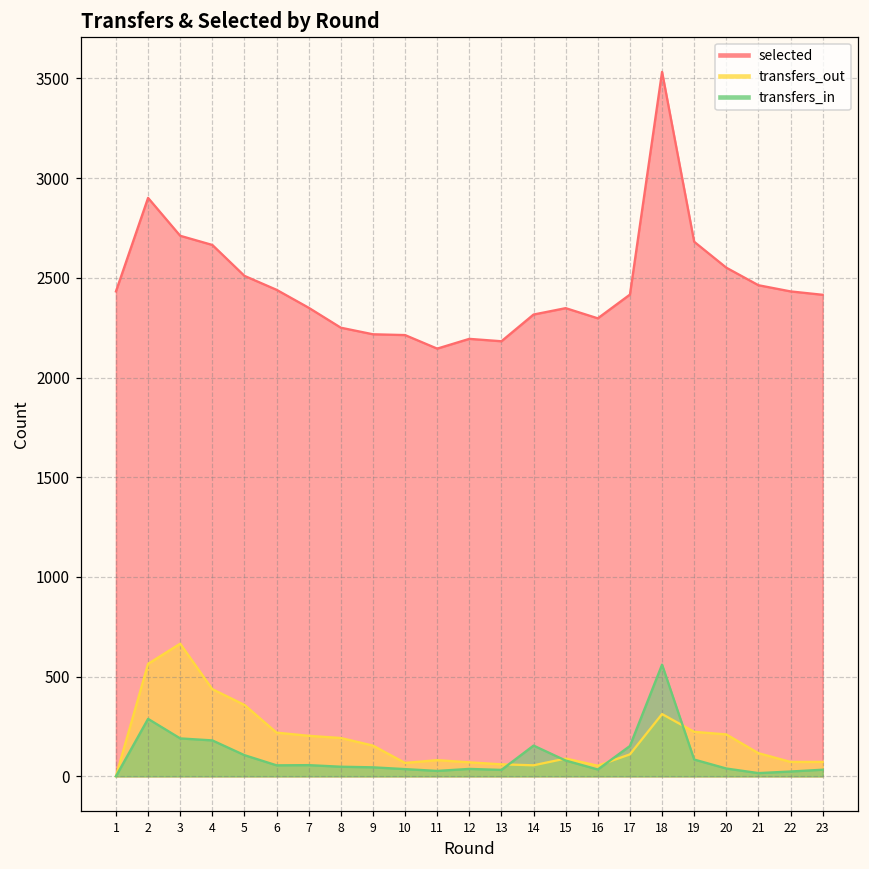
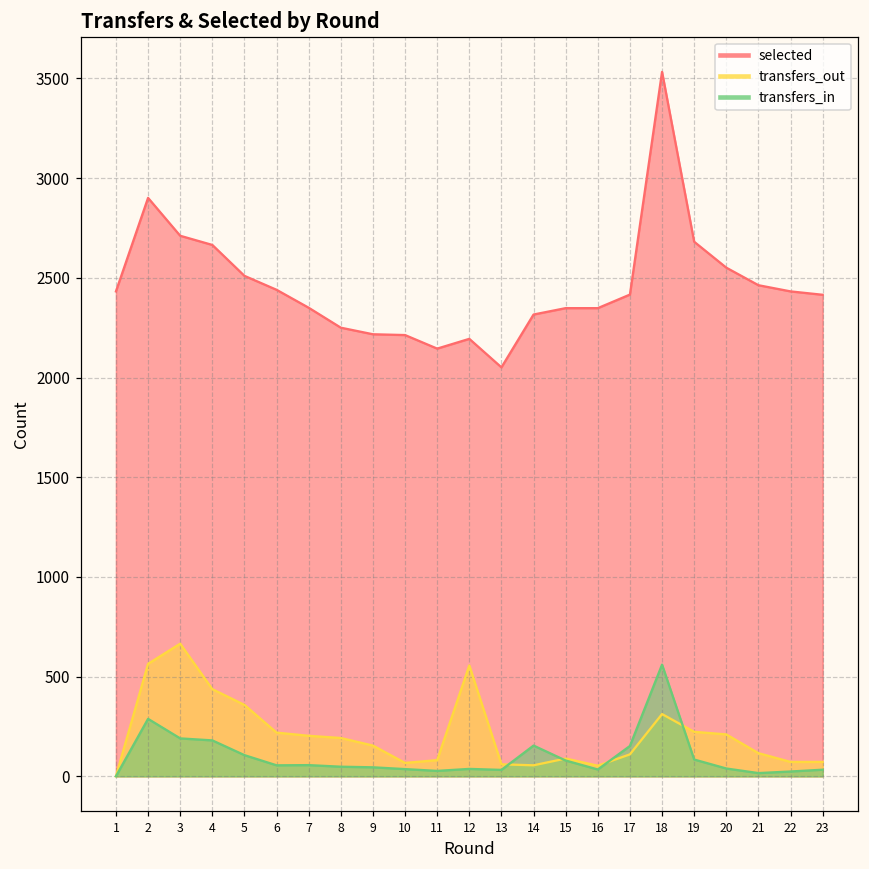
transfers_out, 12: 70 -> 560
selected, 13: 2180 -> 2050
selected, 16: 2300 -> 2350
